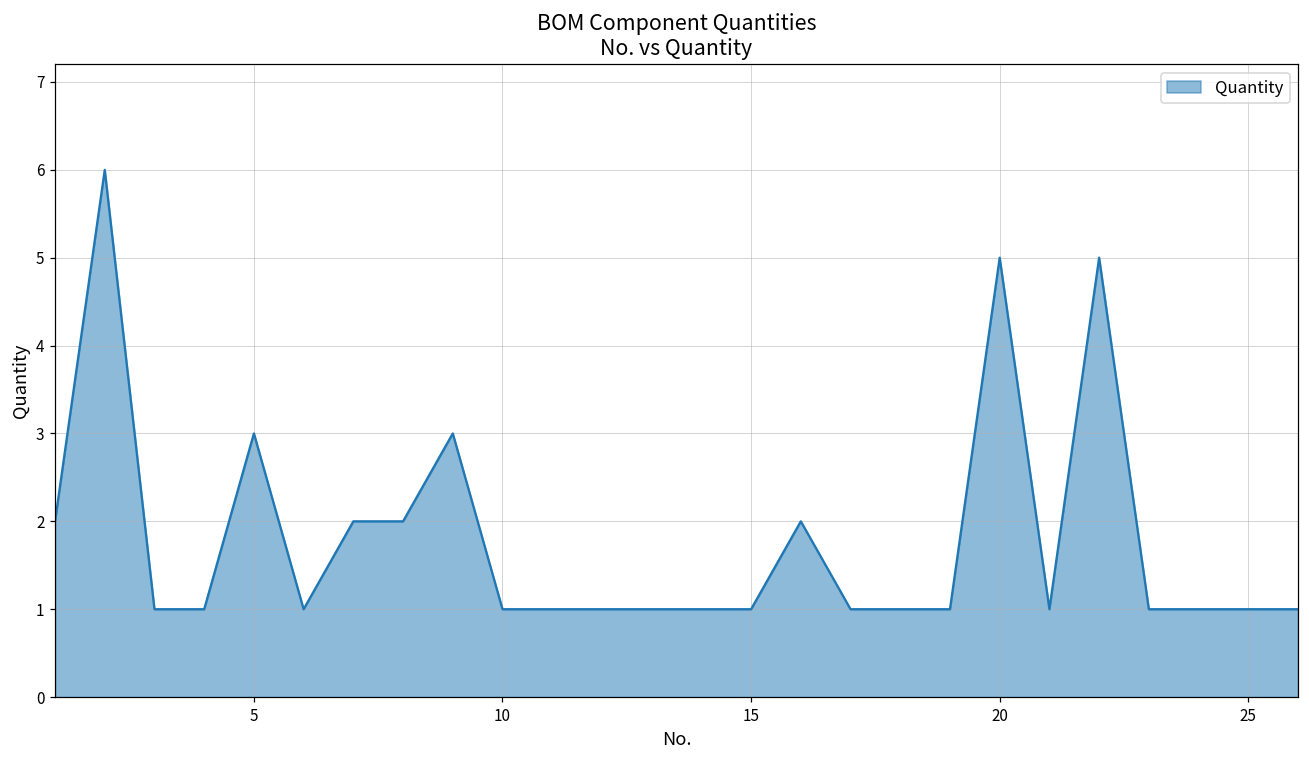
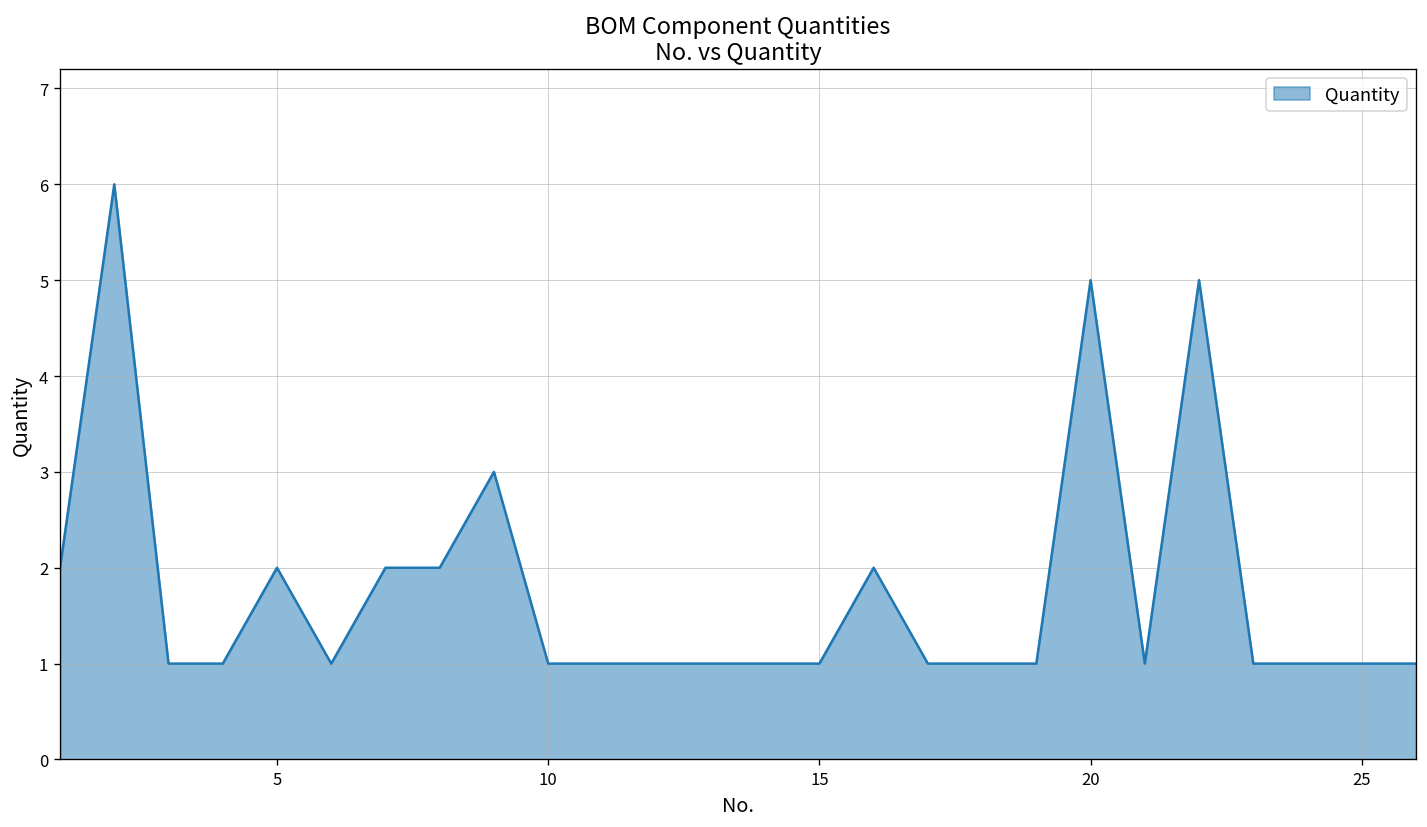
5: 3 -> 2
